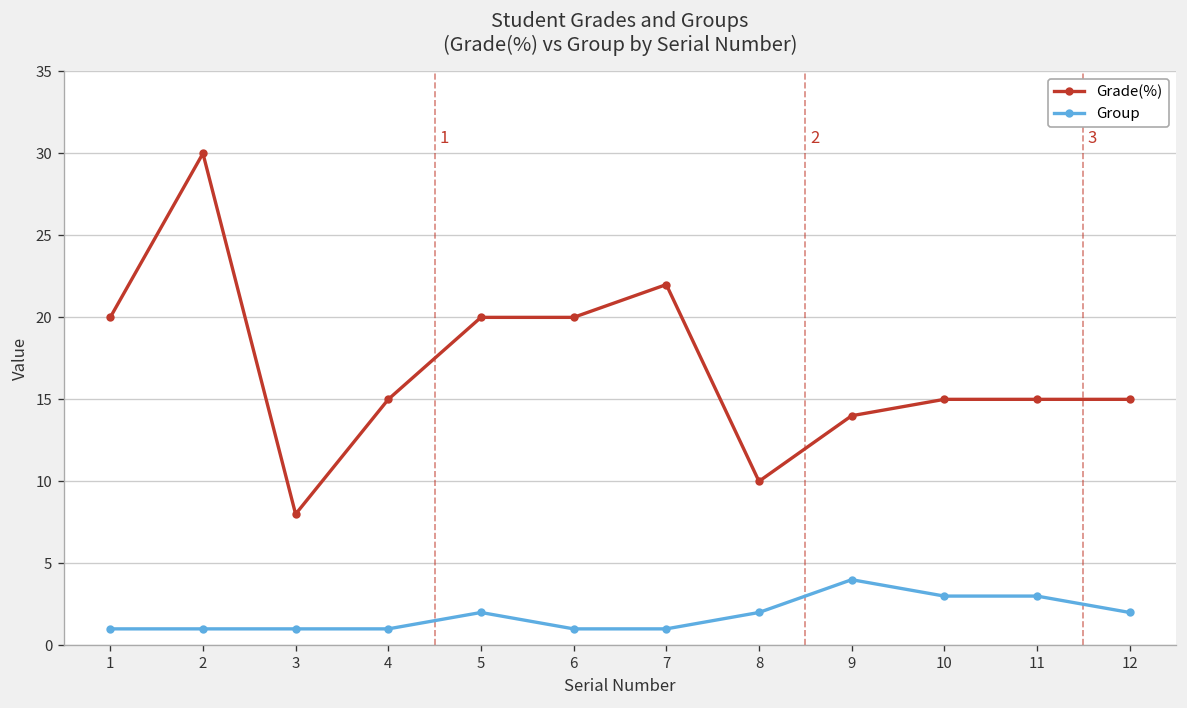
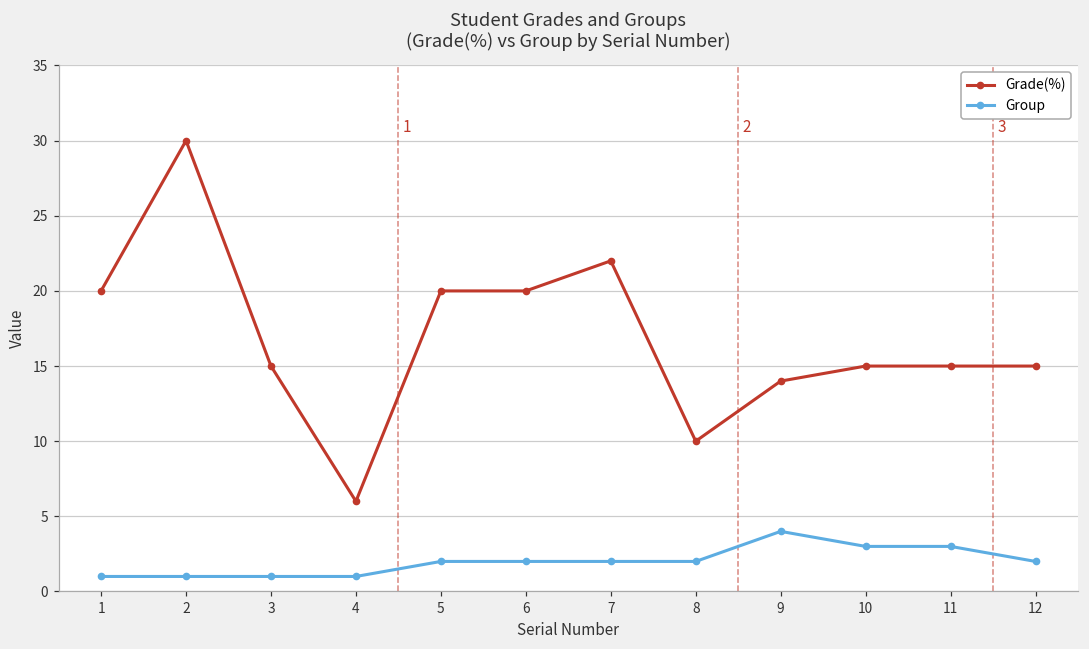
Grade(%), 3: 8 -> 15
Grade(%), 4: 15 -> 6
Group, 6: 1 -> 2
Group, 7: 1 -> 2
